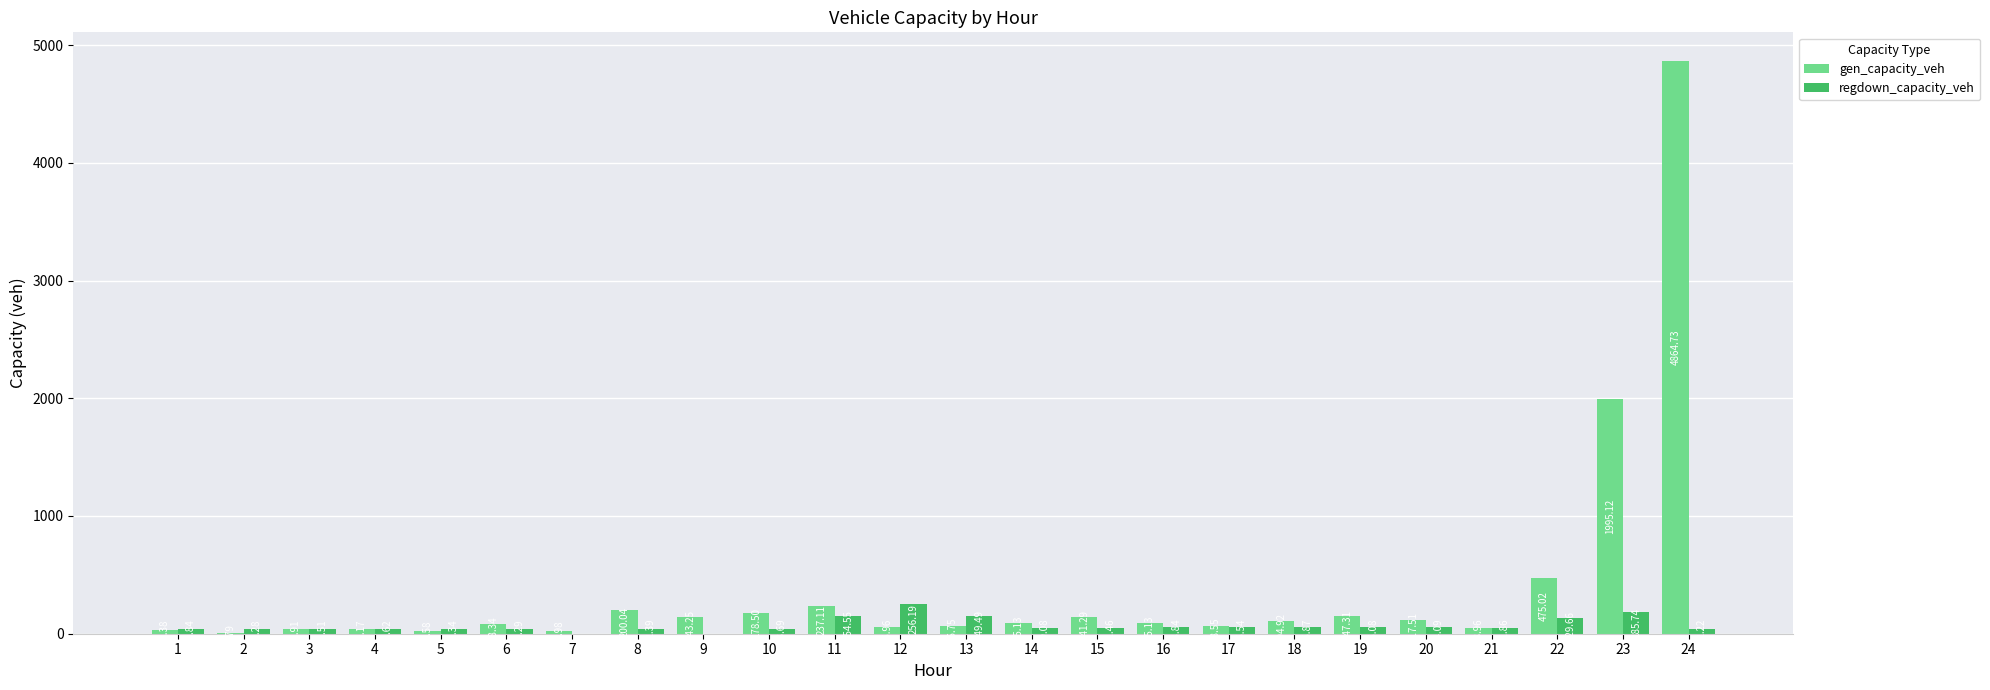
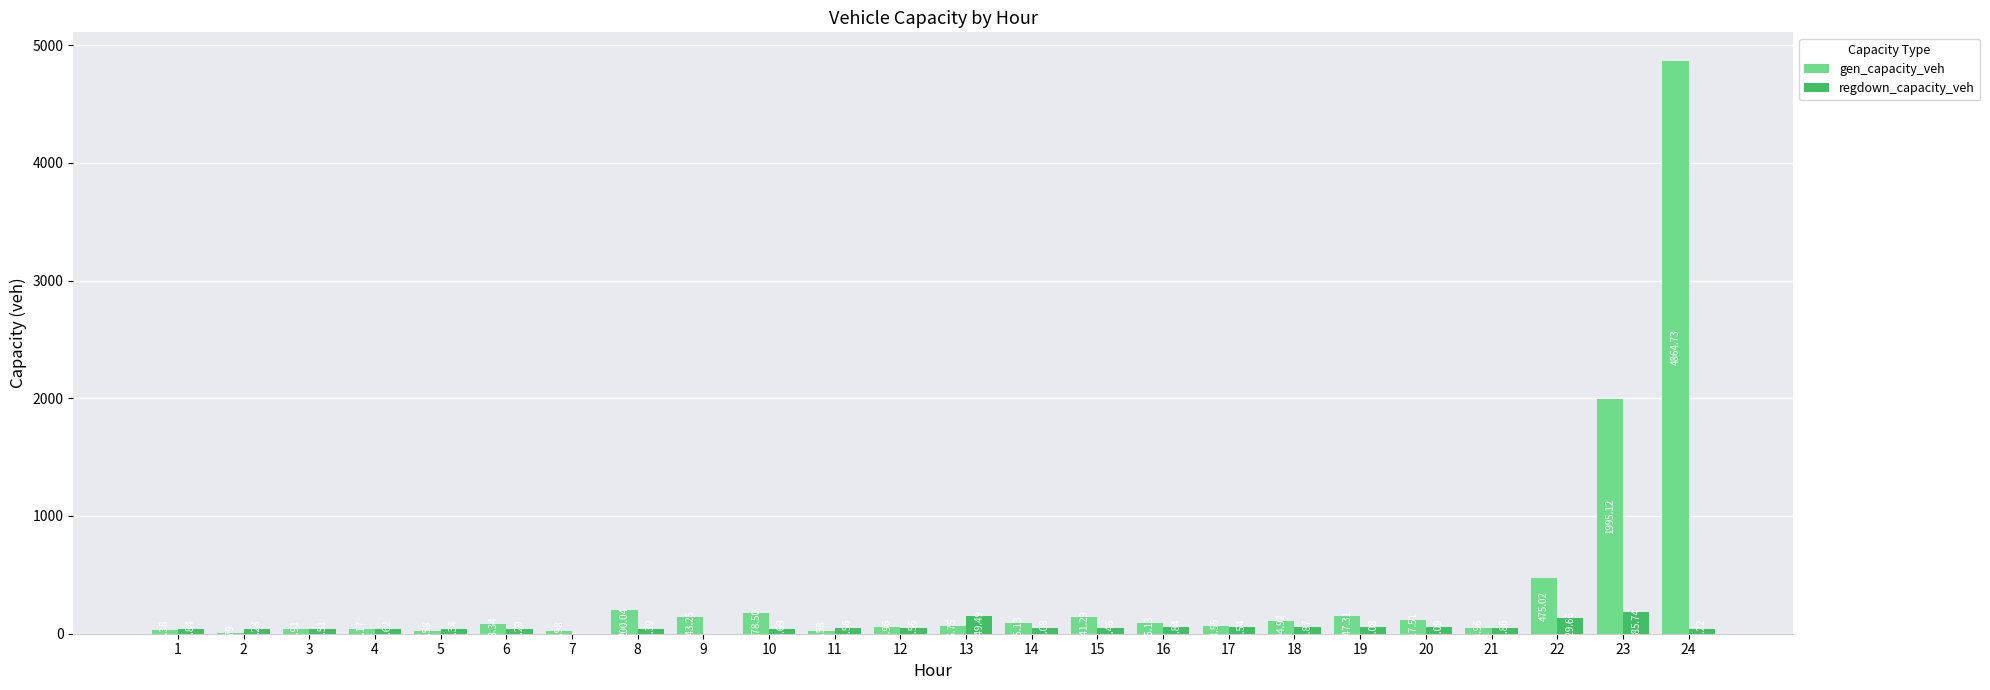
gen_capacity_veh, 11: 240 -> 20
regdown_capacity_veh, 11: 150 -> 40
regdown_capacity_veh, 12: 260 -> 50
